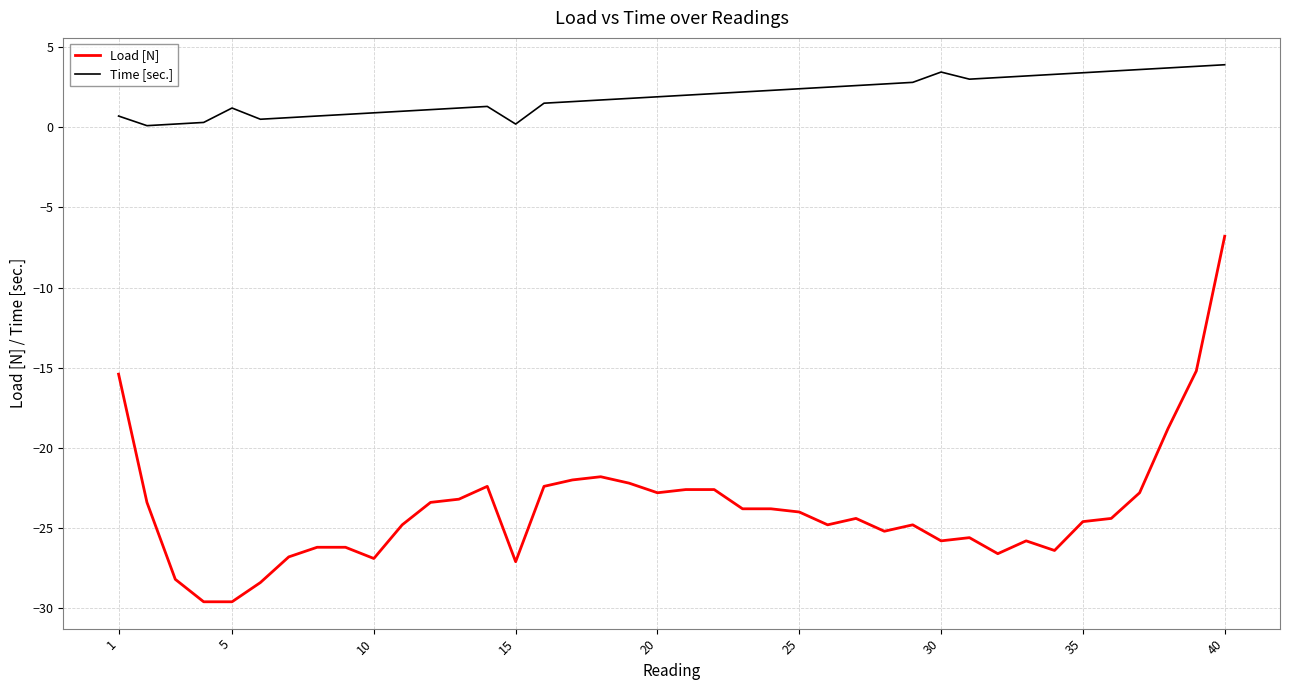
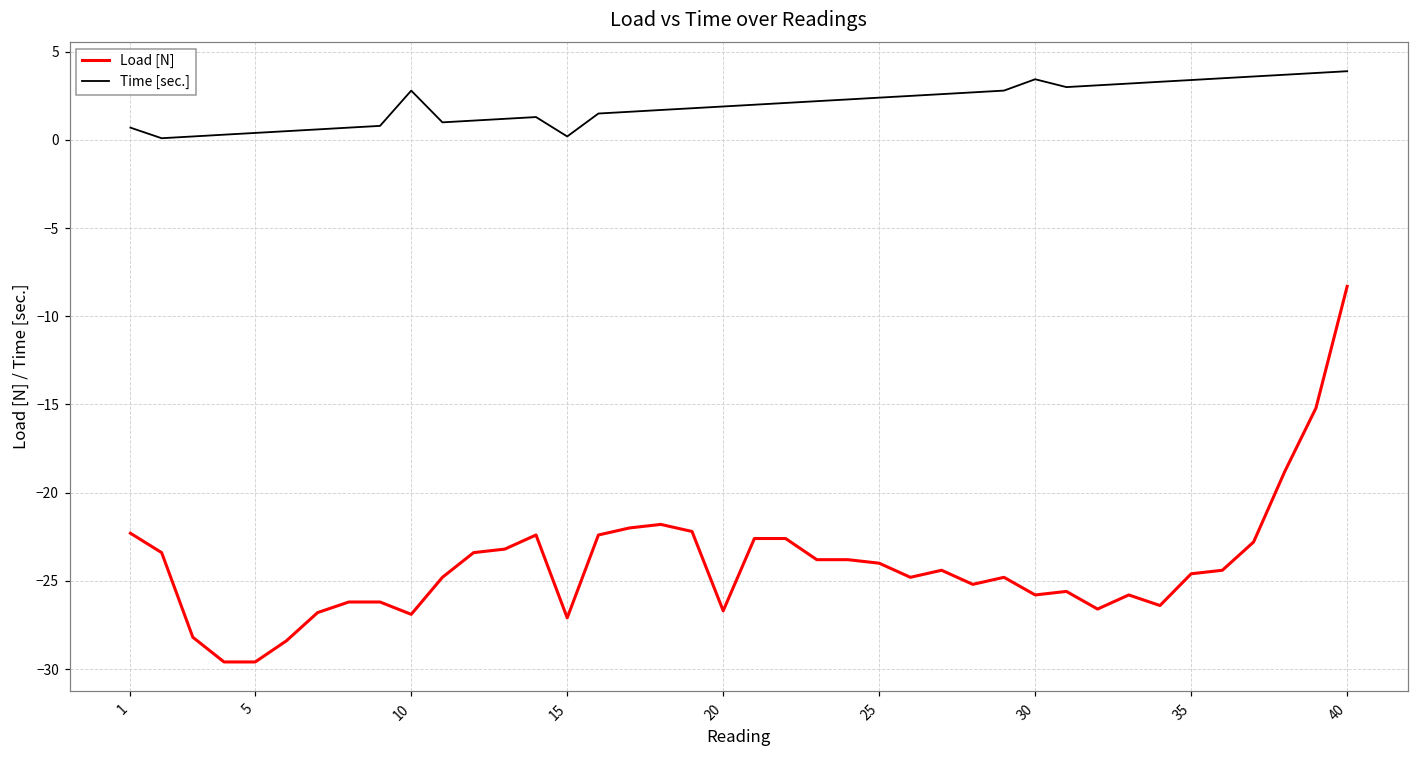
Load [N], 1: -15.4 -> -22.3
Time [sec.], 5: 1.2 -> 0.4
Time [sec.], 10: 0.9 -> 2.8
Load [N], 20: -22.8 -> -26.7
Load [N], 40: -6.8 -> -8.3
